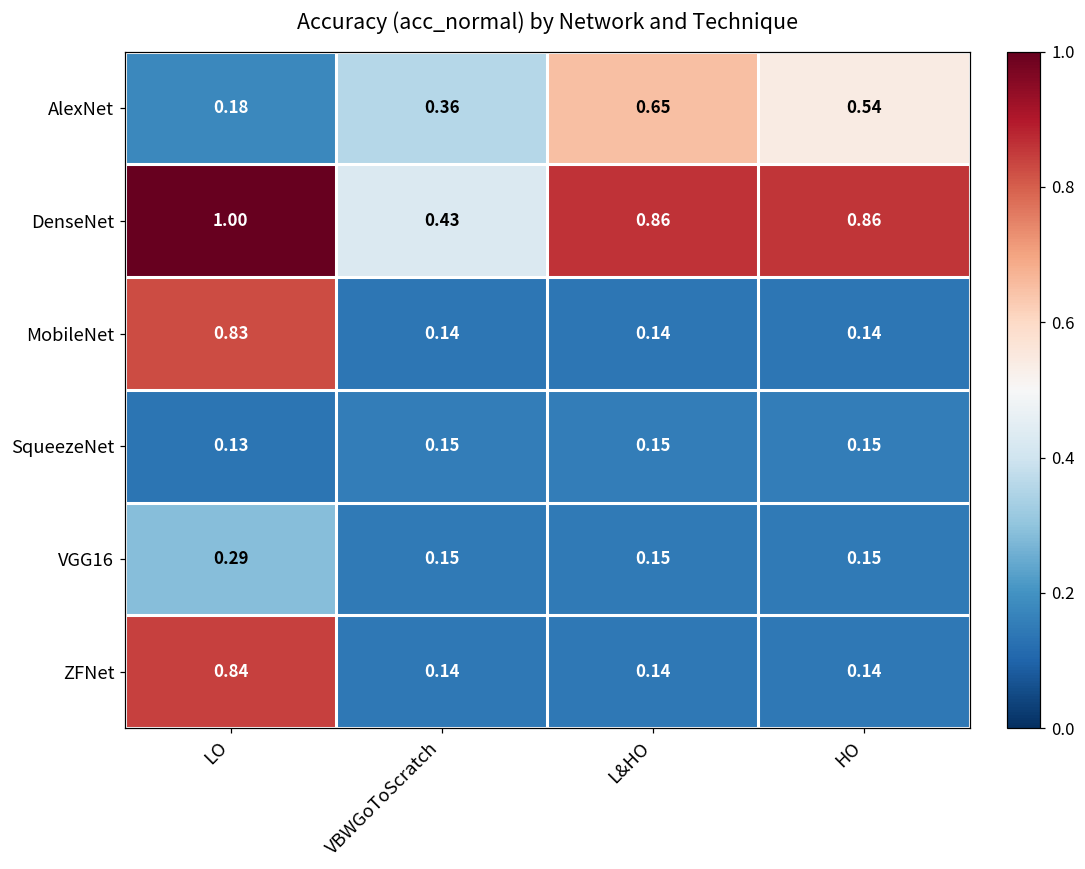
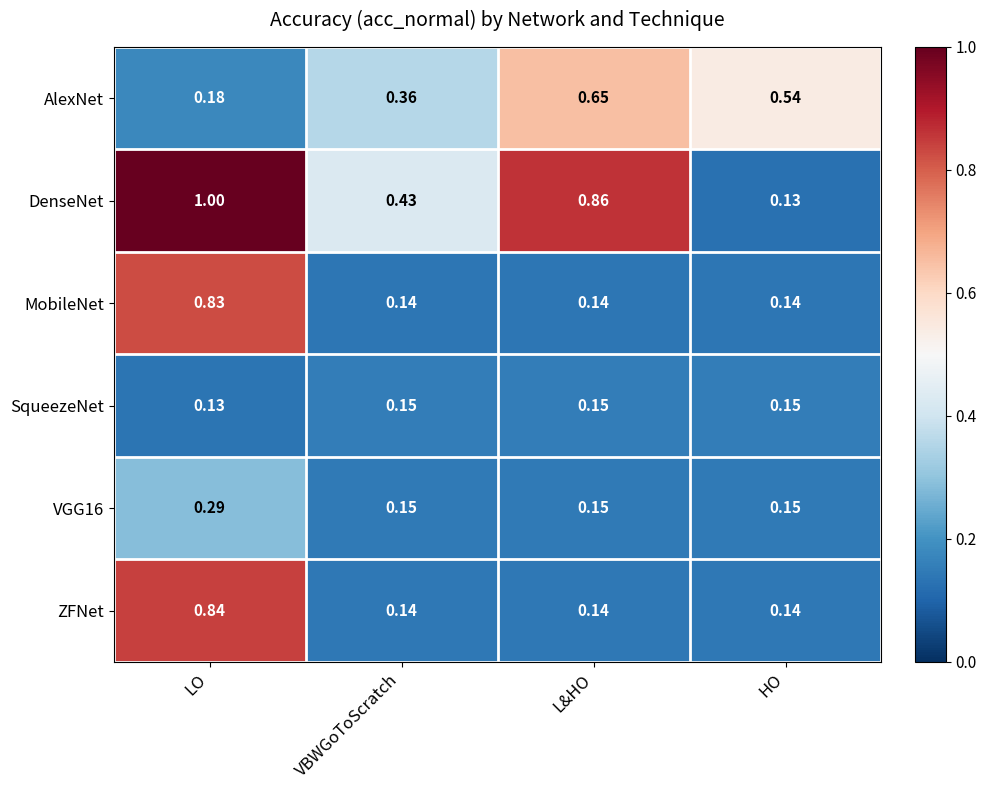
DenseNet, HO: 0.86 -> 0.13
